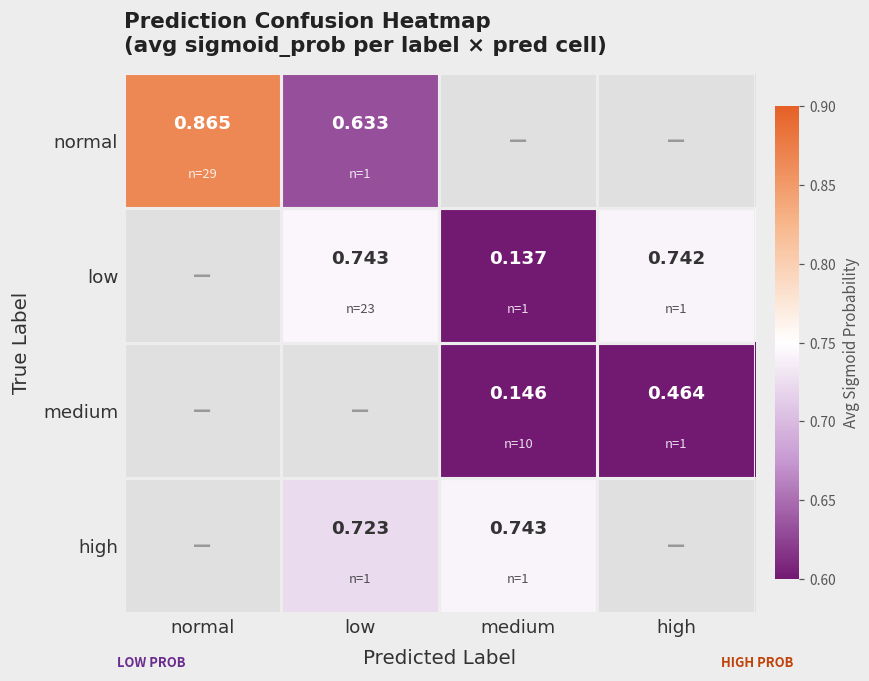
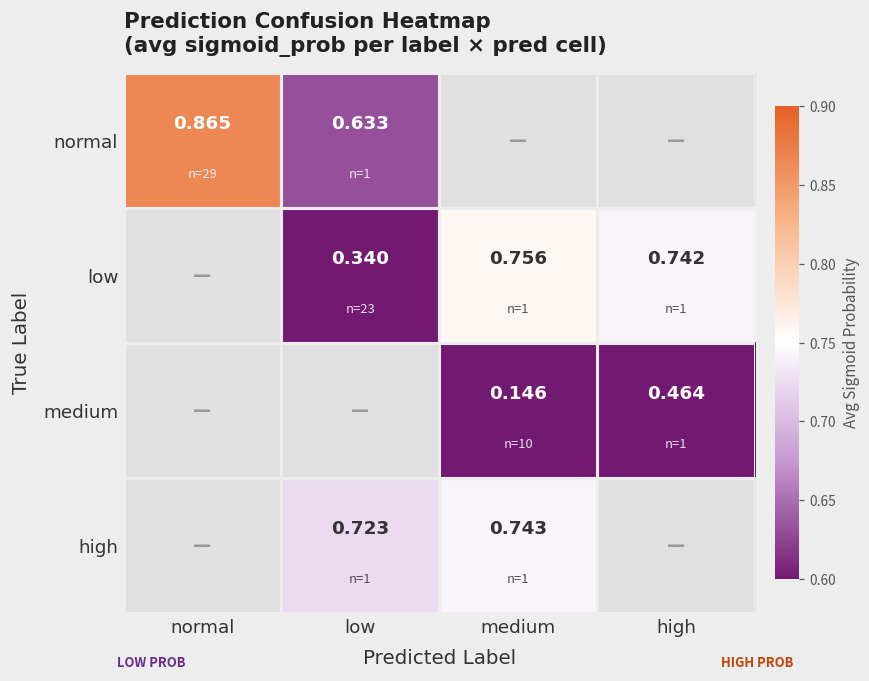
low, low: 0.743 -> 0.340
low, medium: 0.137 -> 0.756
